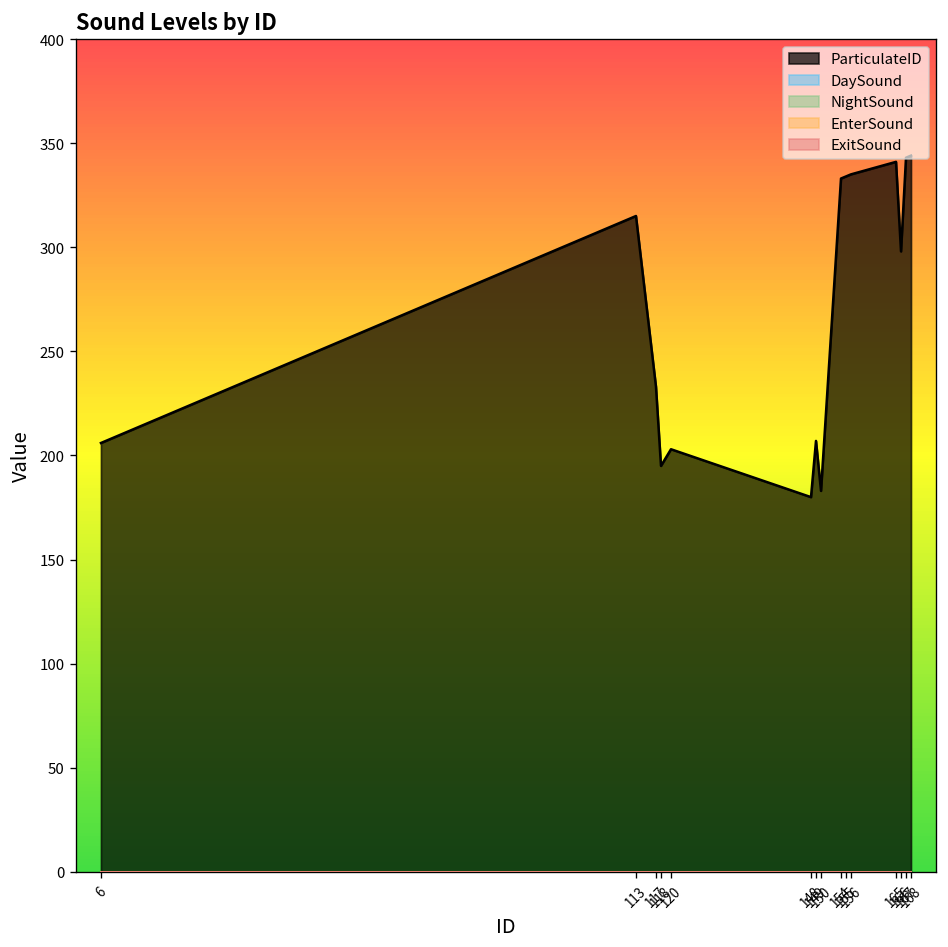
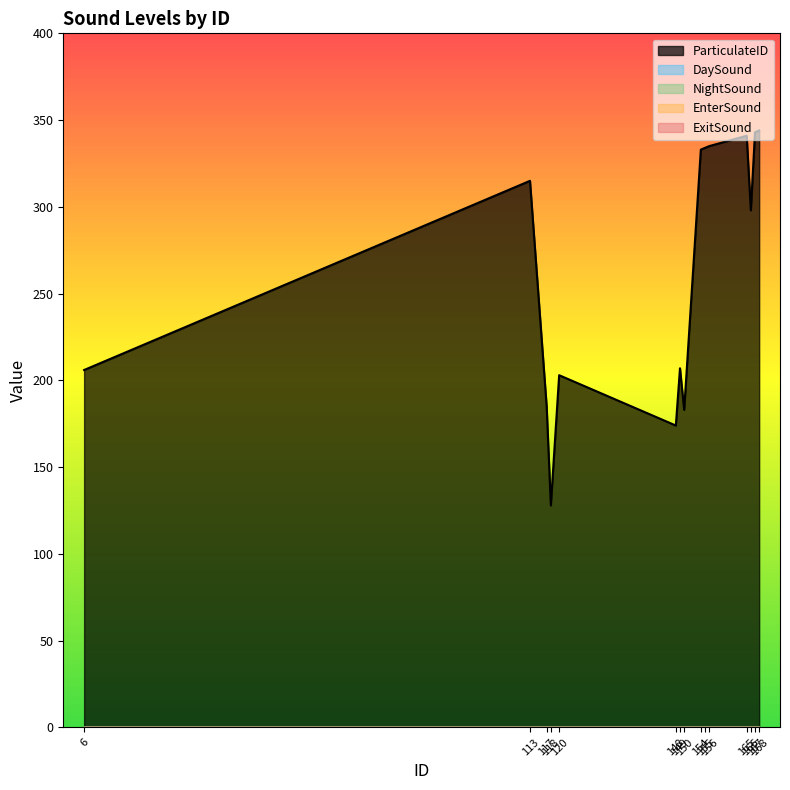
ParticulateID, 117: 233 -> 185
ParticulateID, 118: 195 -> 128
ParticulateID, 148: 180 -> 174
